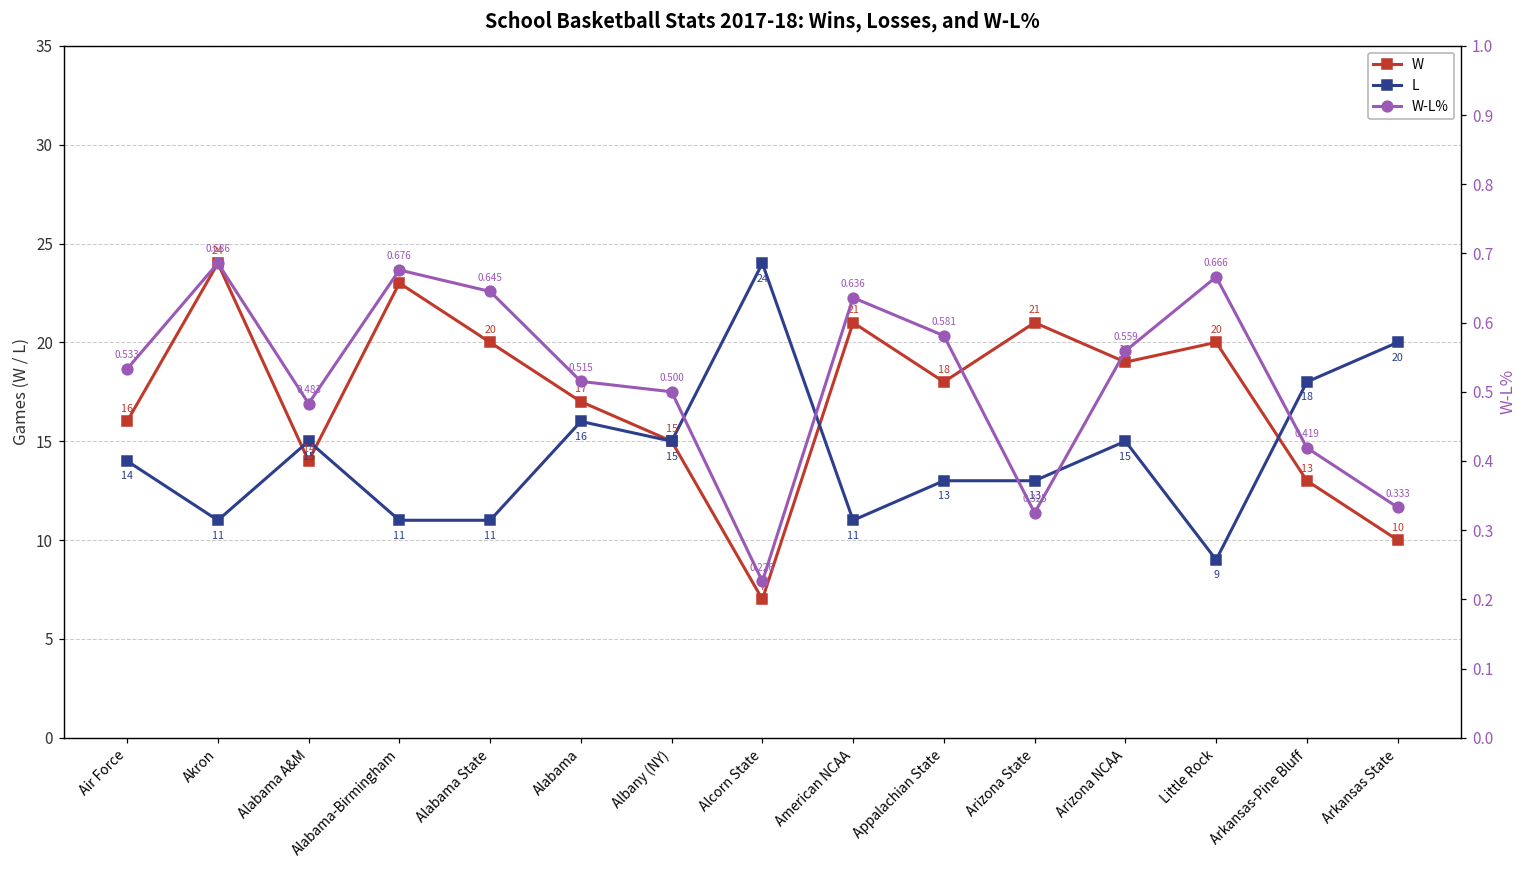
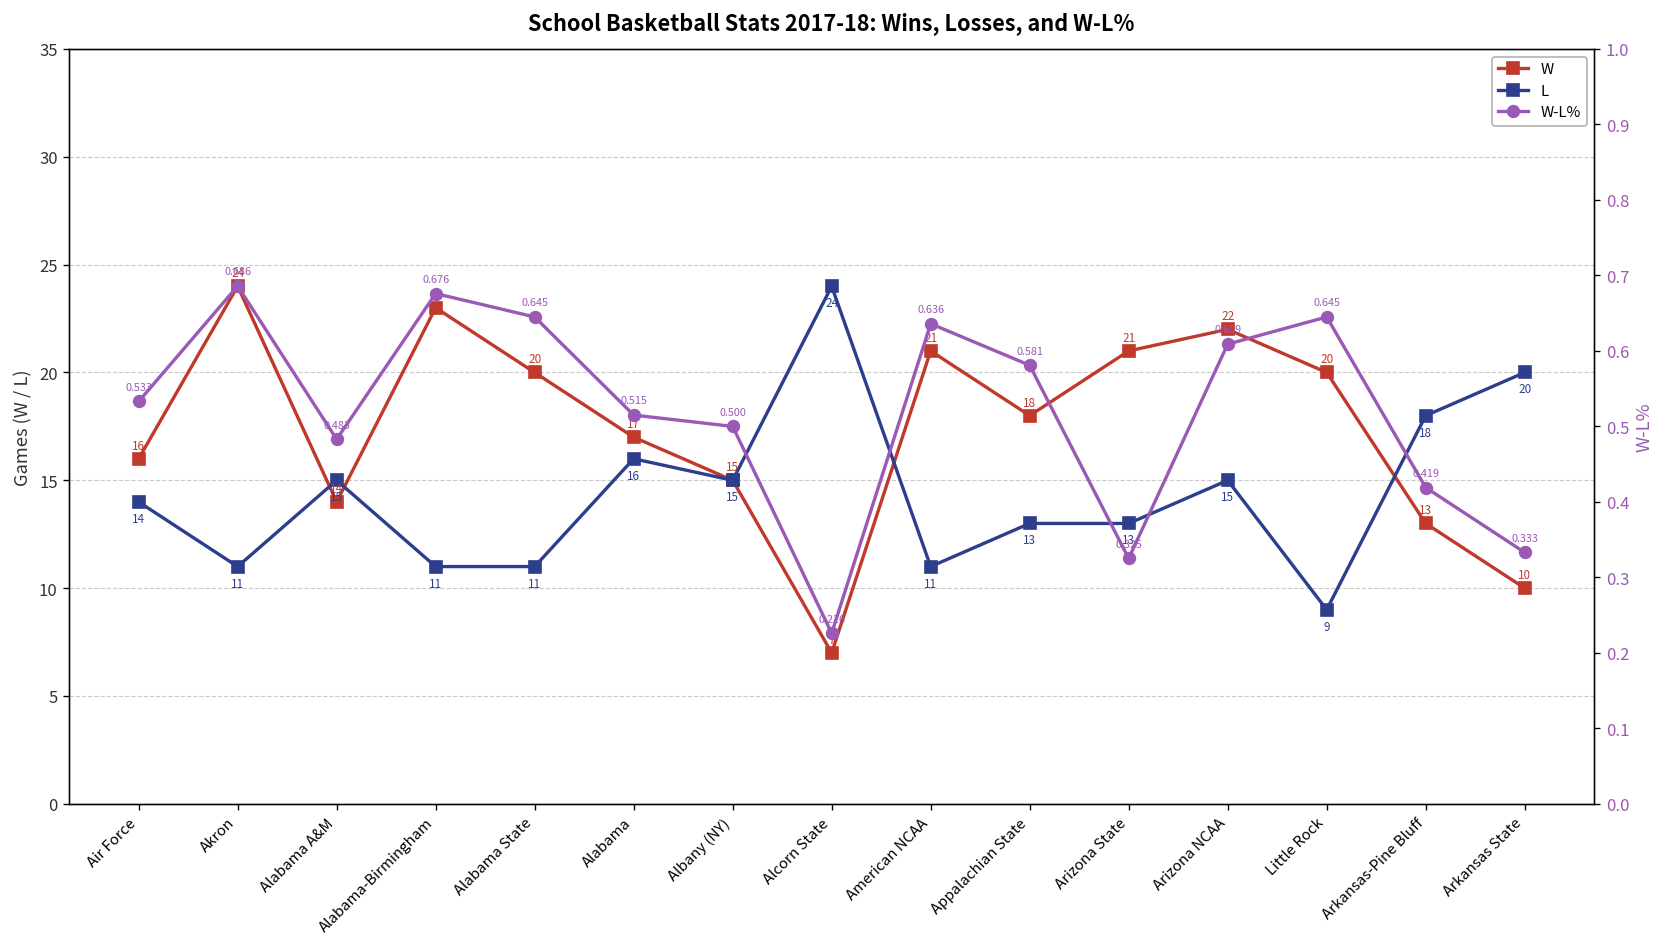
W, Arizona NCAA: 19 -> 22
W-L%, Arizona NCAA: 0.559 -> 0.609
W-L%, Little Rock: 0.666 -> 0.645
